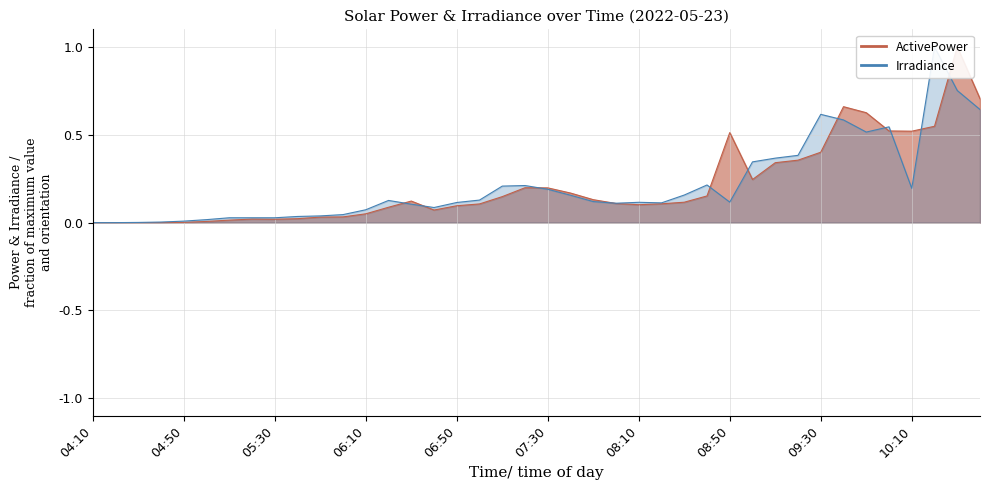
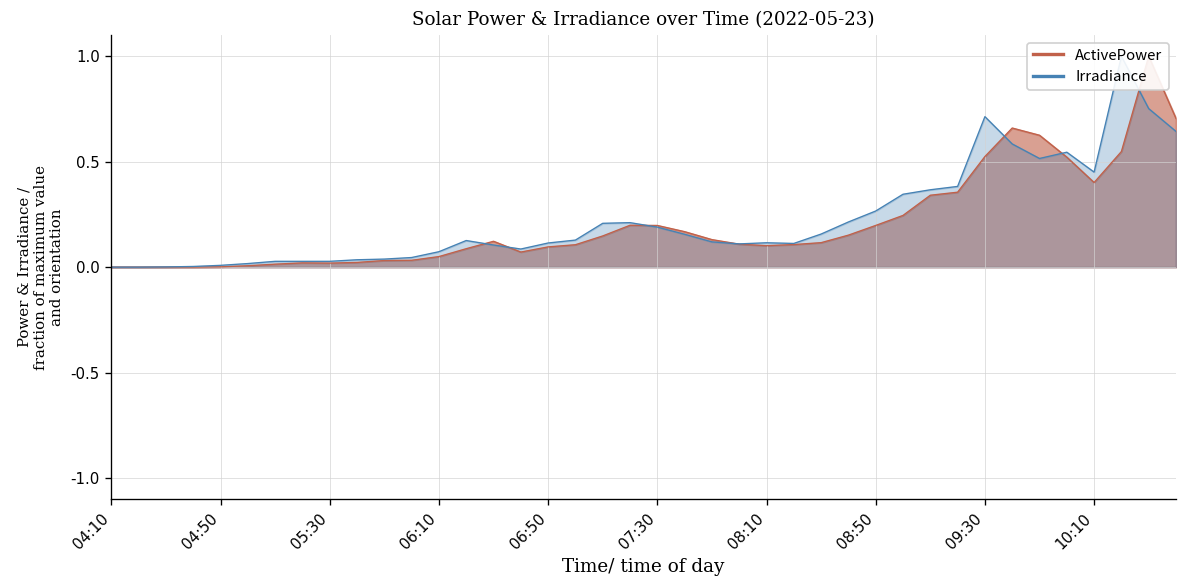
ActivePower, 08:50: 0.51 -> 0.20
Irradiance, 08:50: 0.12 -> 0.27
ActivePower, 09:30: 0.40 -> 0.52
Irradiance, 09:30: 0.62 -> 0.71
ActivePower, 10:10: 0.52 -> 0.40
Irradiance, 10:10: 0.20 -> 0.45
